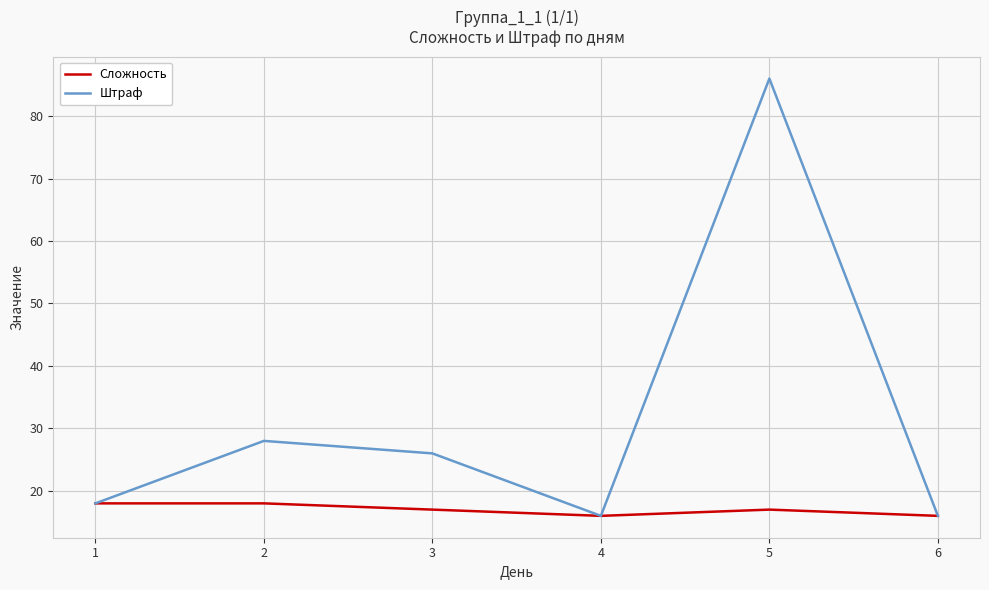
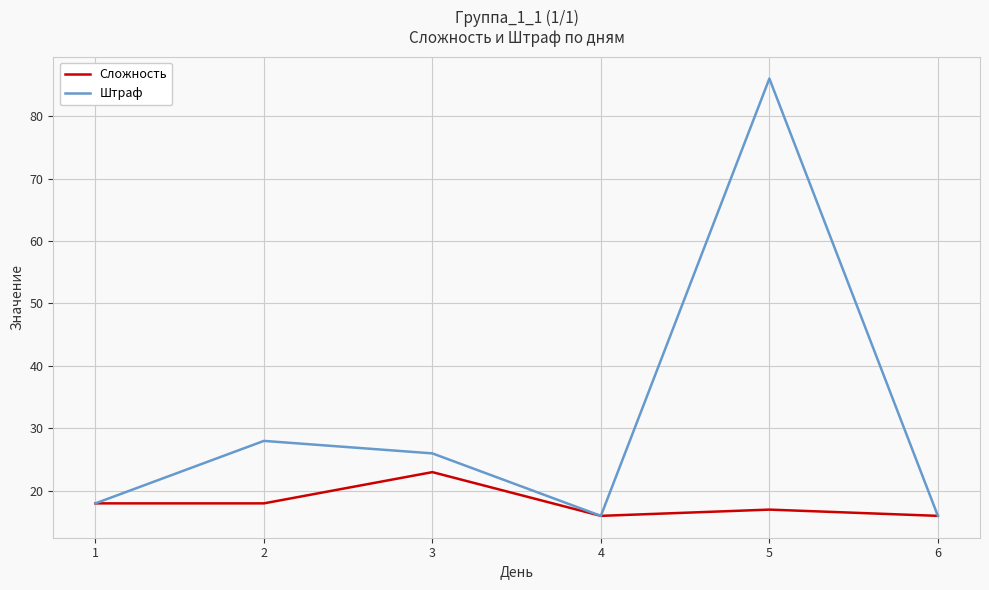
Сложность, 3: 17 -> 23
